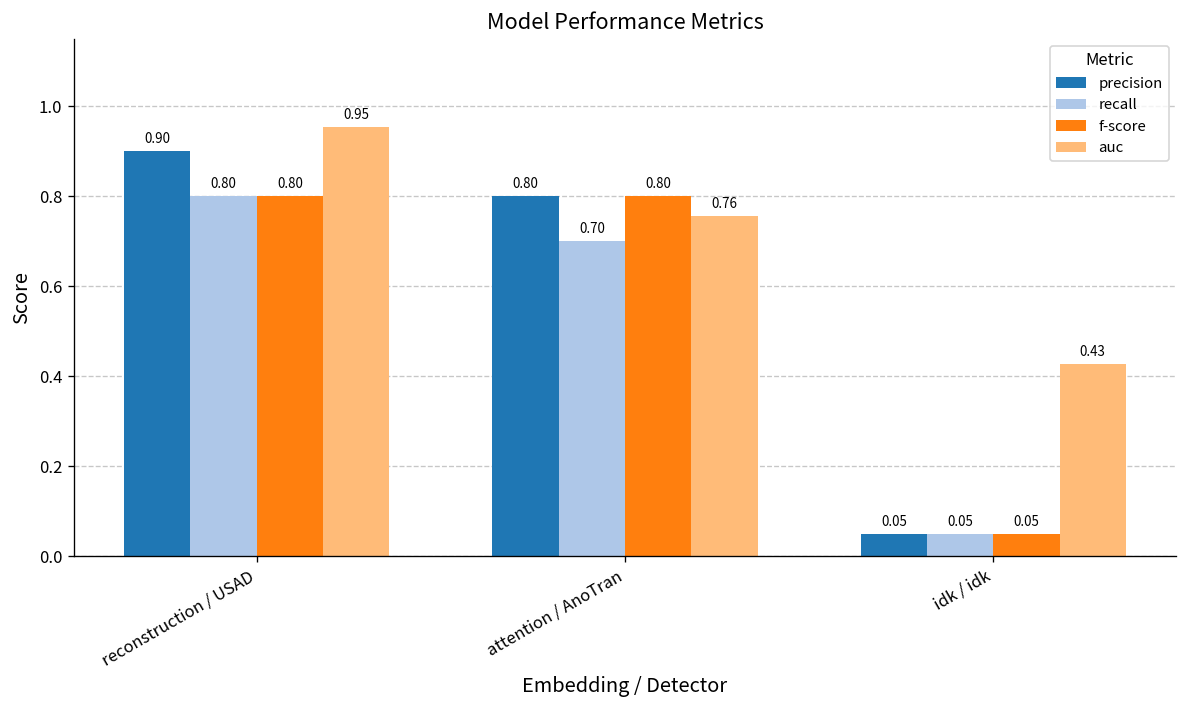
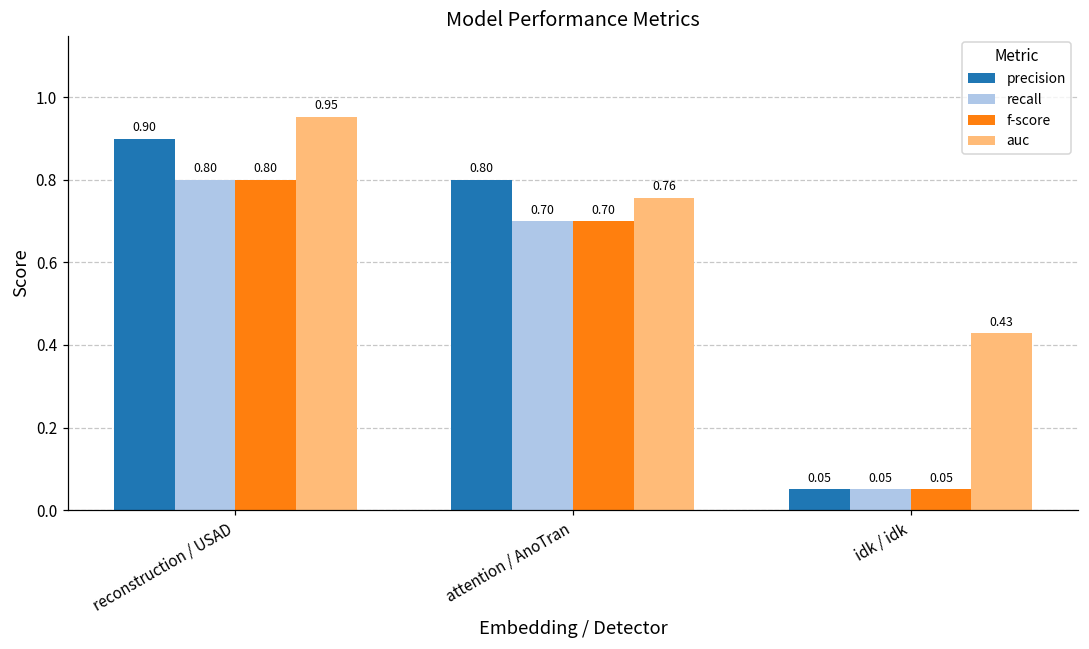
f-score, attention / AnoTran: 0.80 -> 0.70
